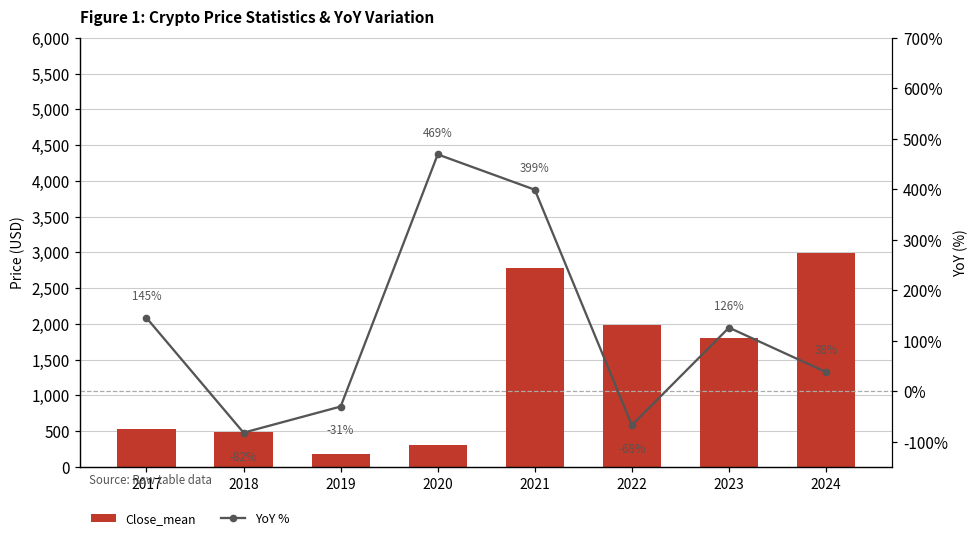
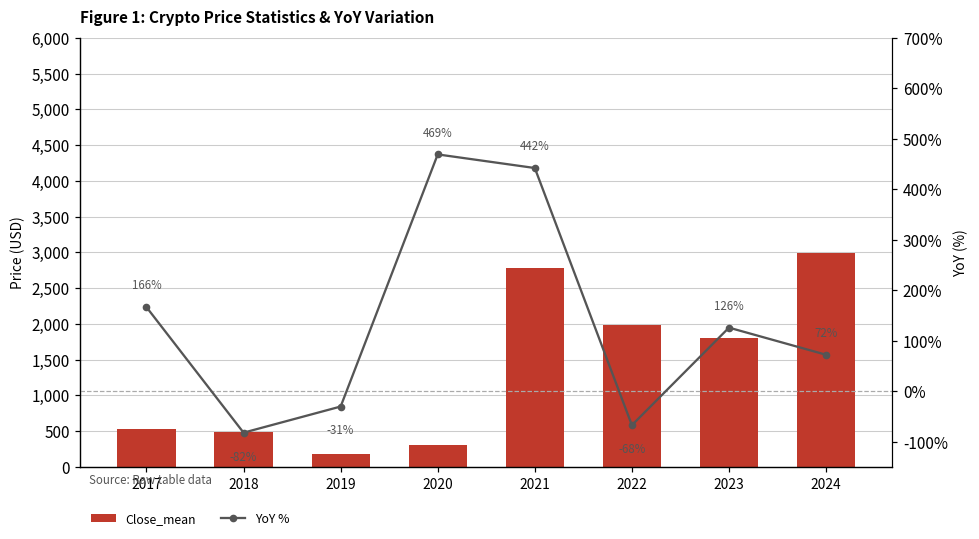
YoY %, 2017: 145% -> 166%
YoY %, 2021: 399% -> 442%
YoY %, 2024: 38% -> 72%
